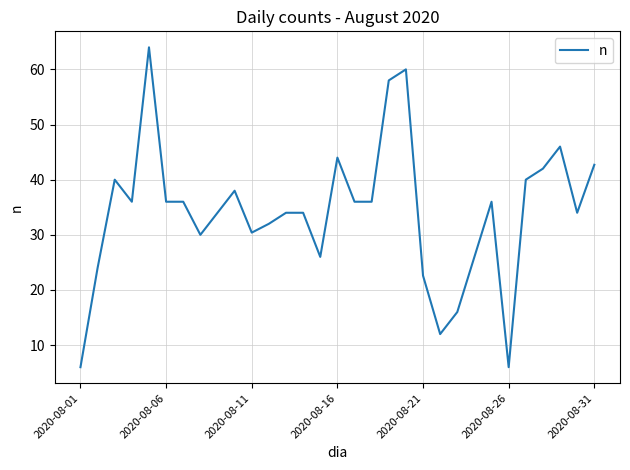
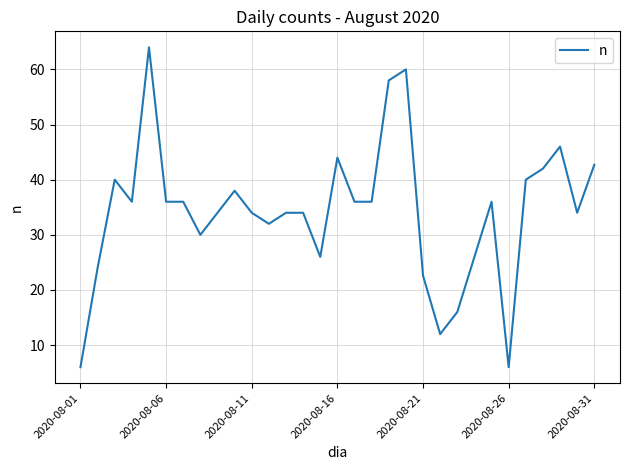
2020-08-11: 30 -> 34
